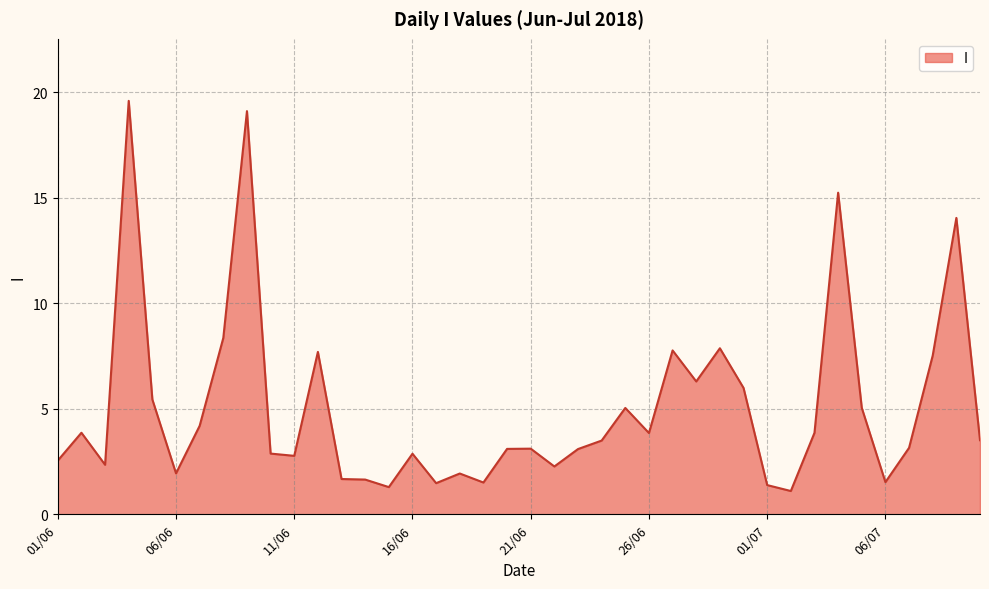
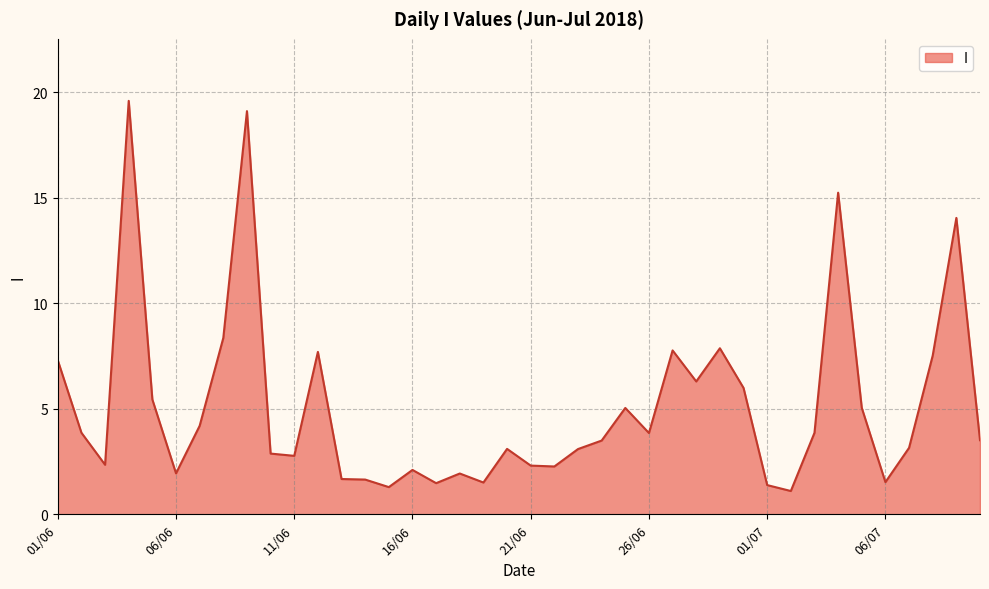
01/06: 2.5 -> 7.3
16/06: 2.9 -> 2.1
21/06: 3.1 -> 2.3
